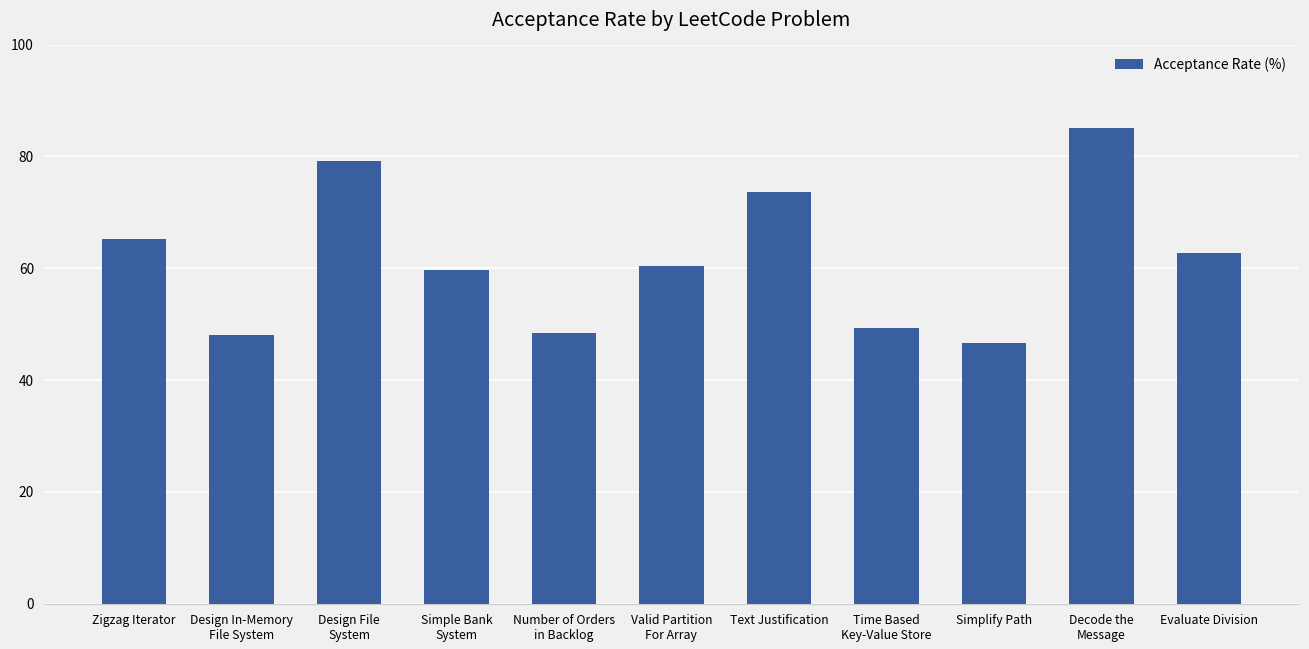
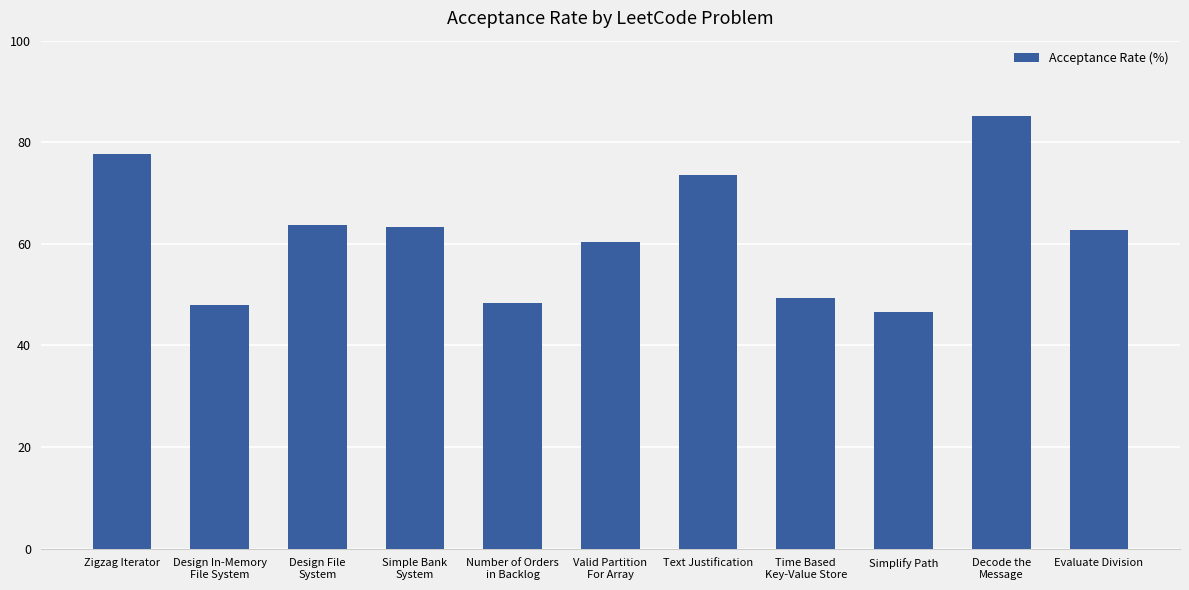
Zigzag Iterator: 65 -> 78
Design File System: 79 -> 64
Simple Bank System: 60 -> 63
